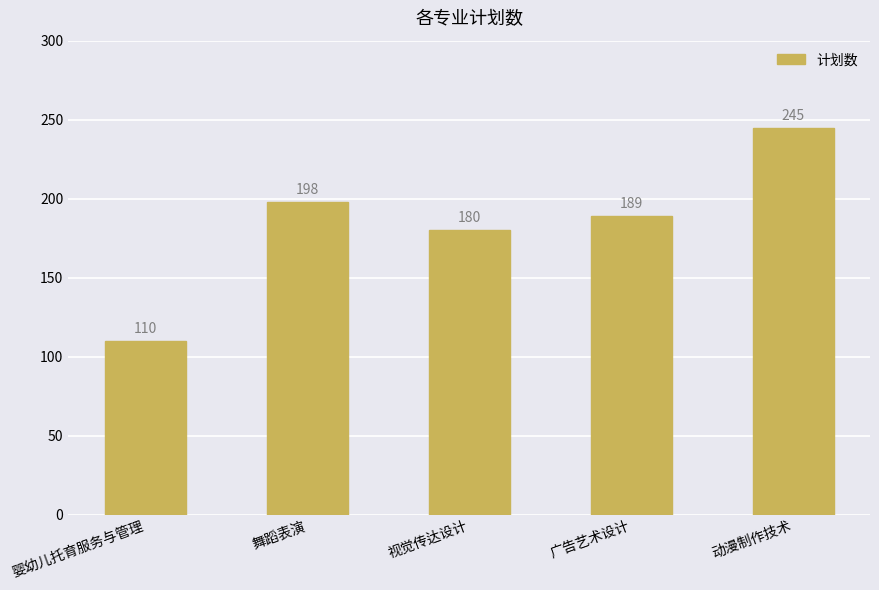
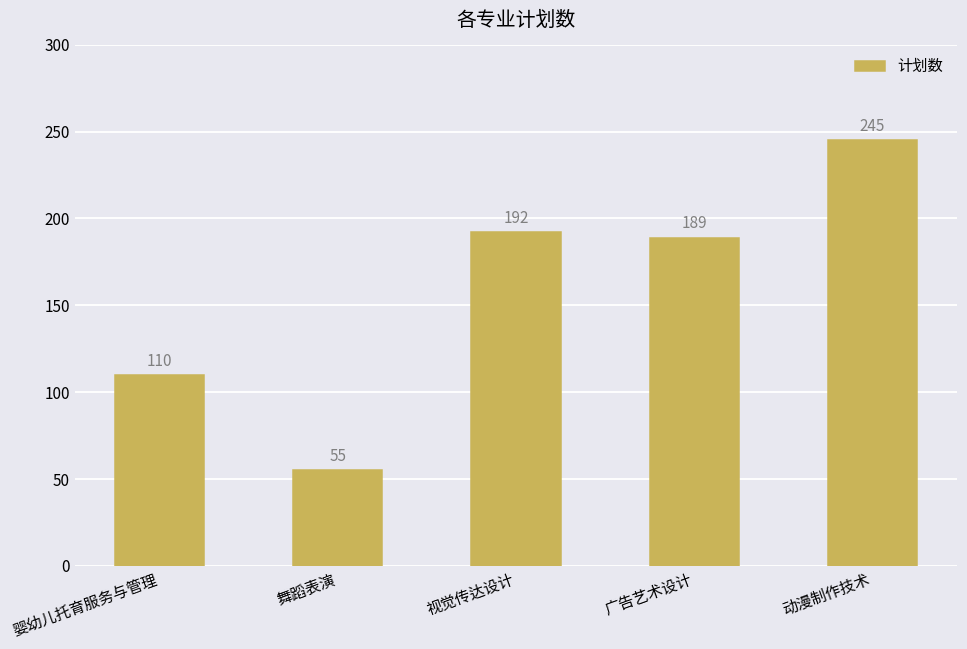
舞蹈表演: 198 -> 55
视觉传达设计: 180 -> 192
